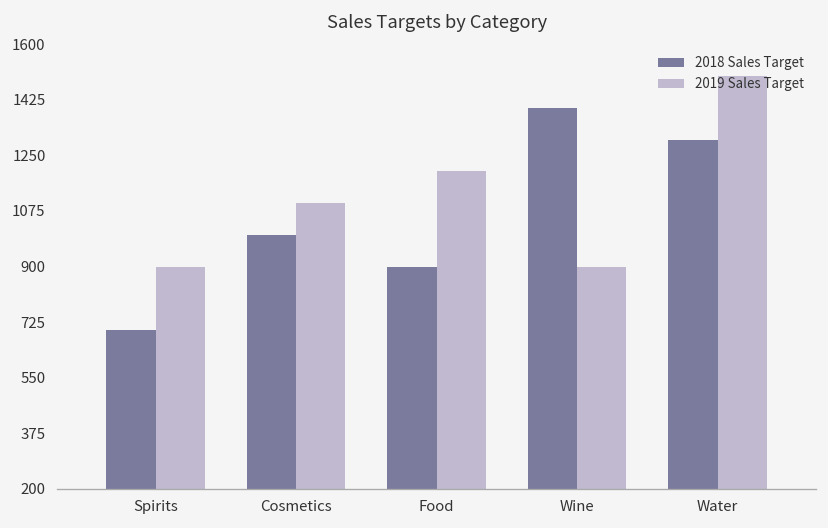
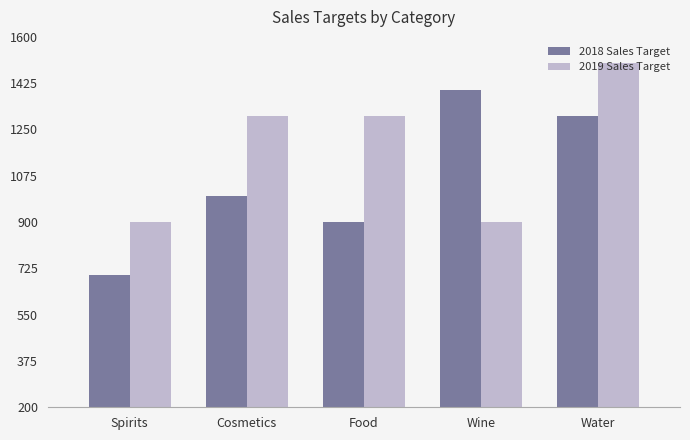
2019 Sales Target, Cosmetics: 1100 -> 1300
2019 Sales Target, Food: 1200 -> 1300
